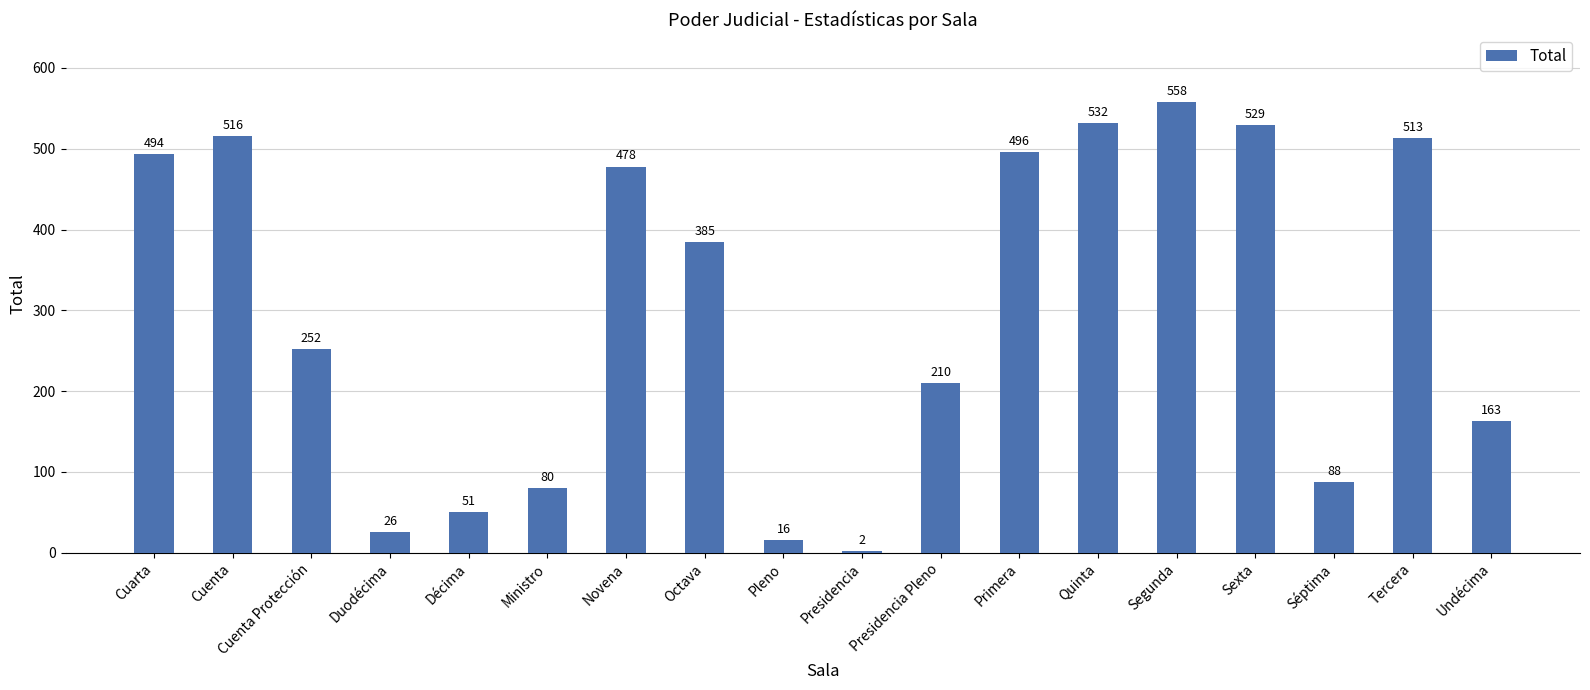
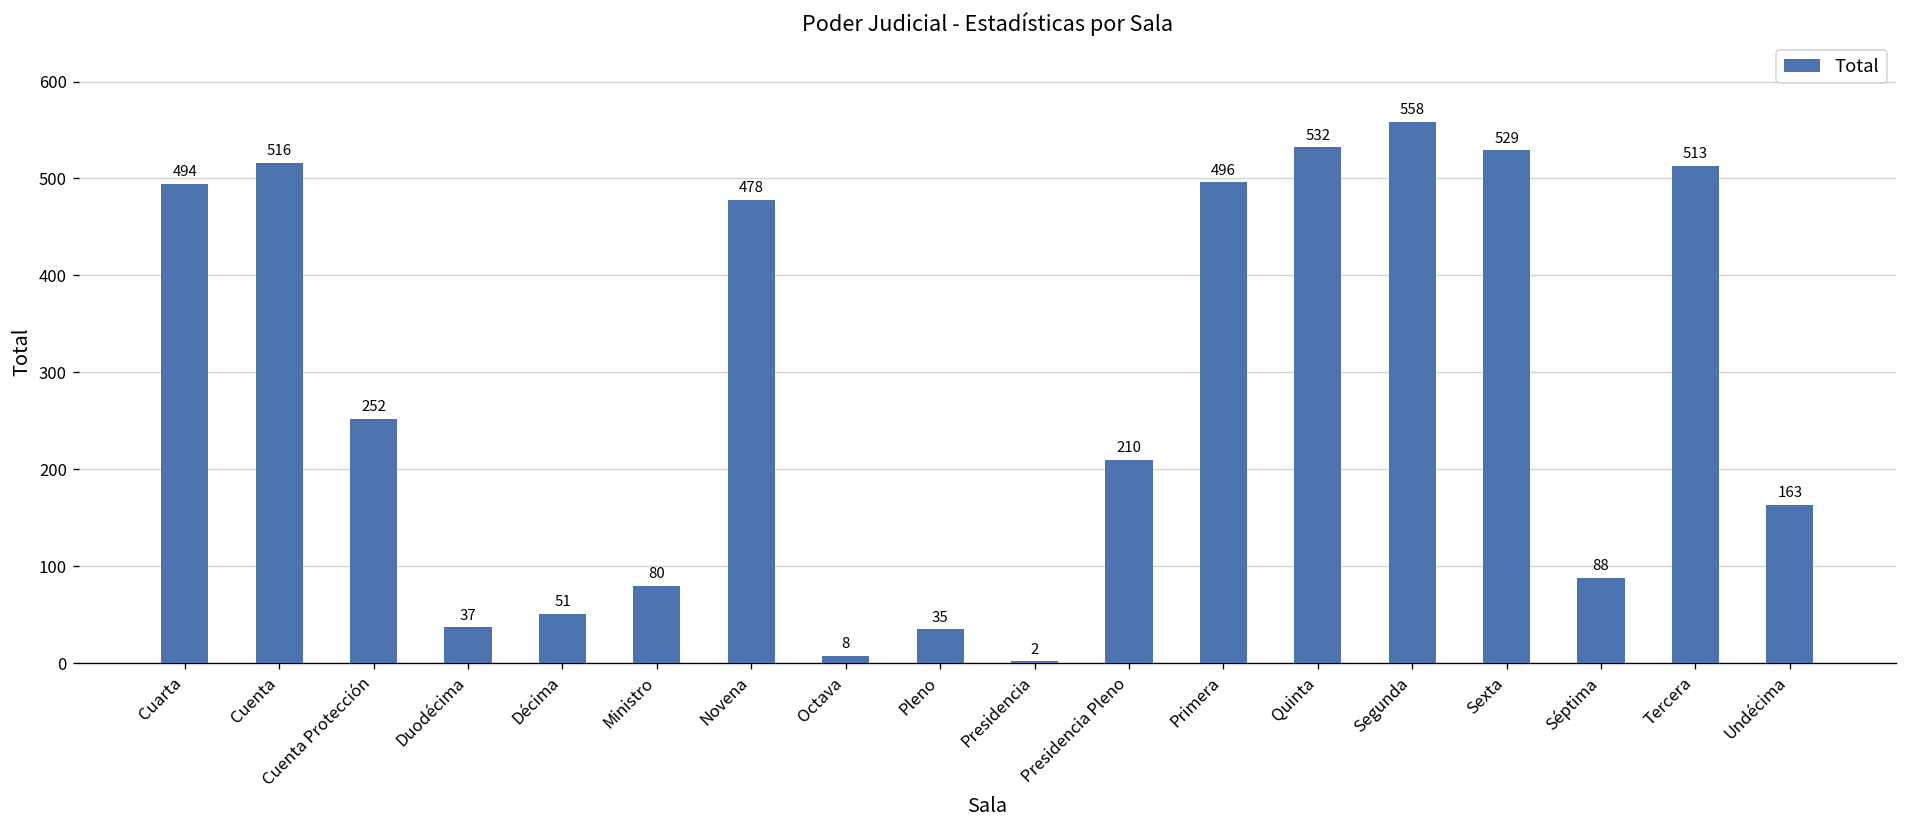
Duodécima: 26 -> 37
Octava: 385 -> 8
Pleno: 16 -> 35
